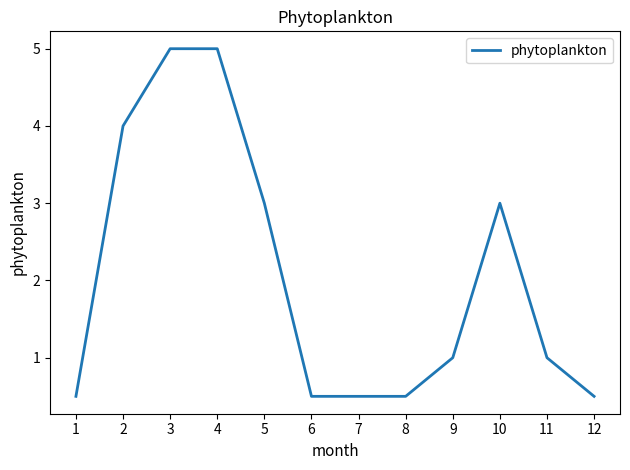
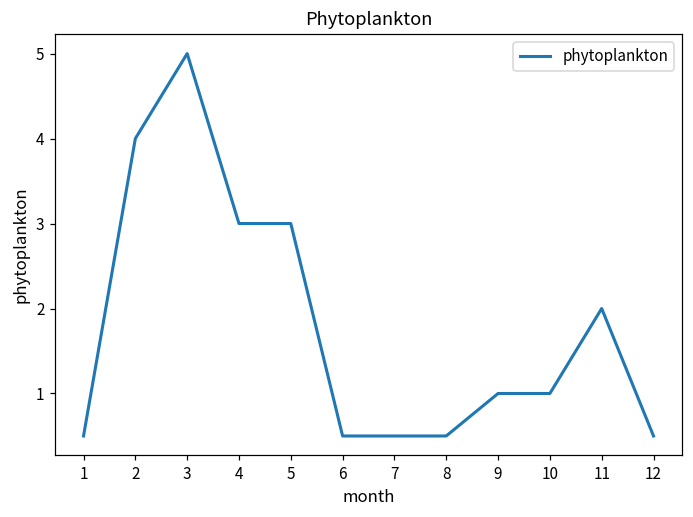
4: 5 -> 3
10: 3 -> 1
11: 1 -> 2
